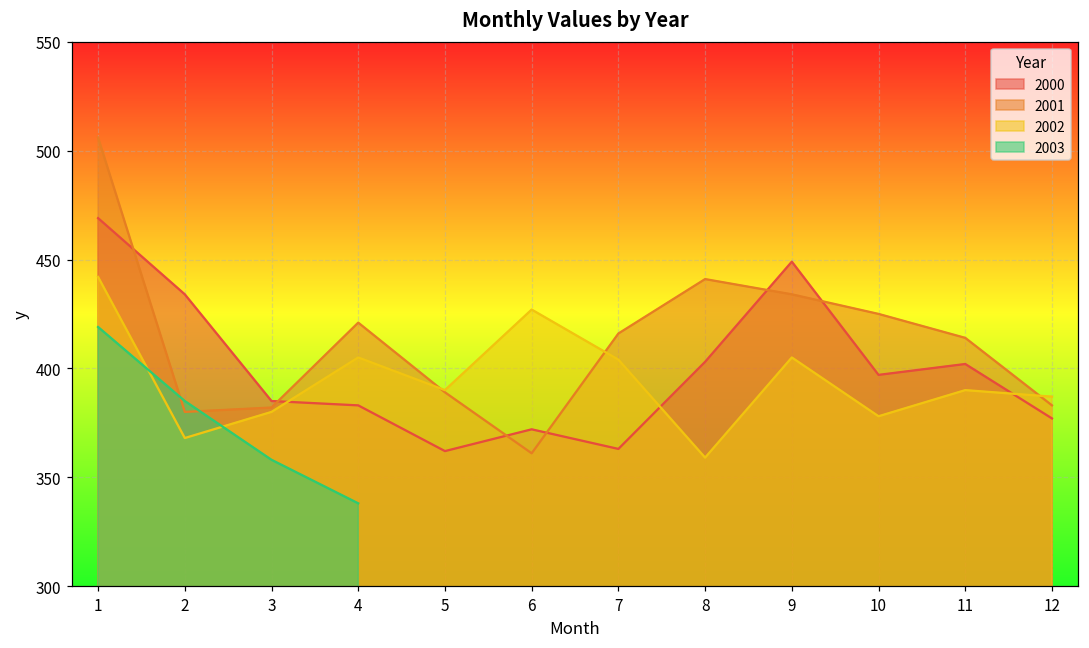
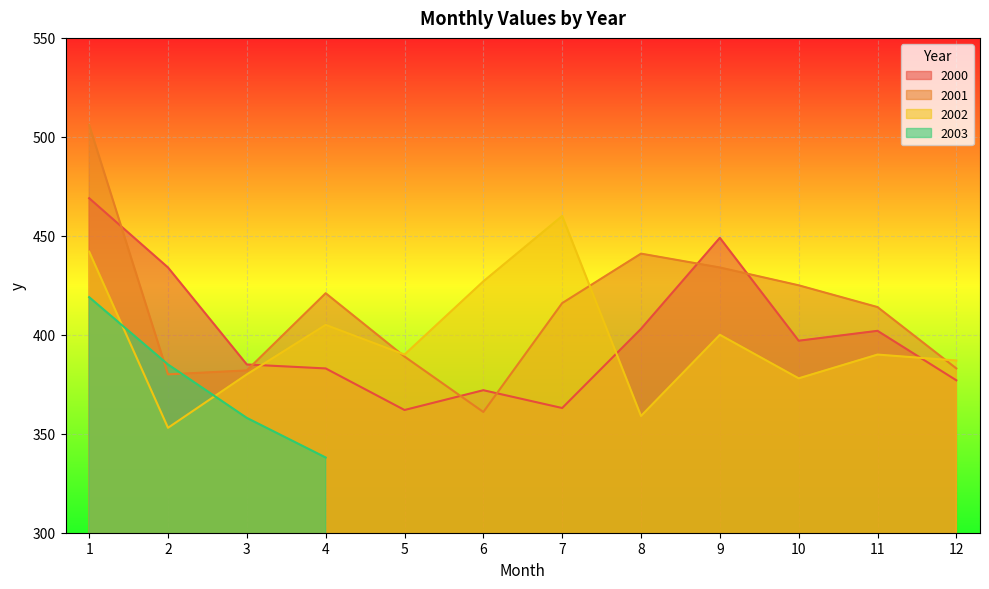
2002, 2: 368 -> 353
2002, 7: 404 -> 460
2002, 9: 405 -> 400
